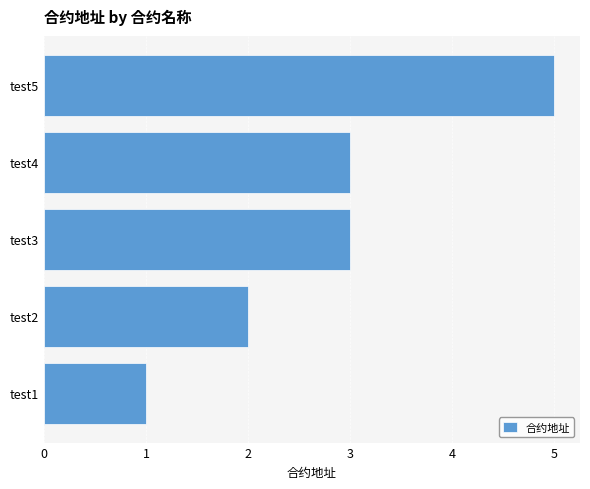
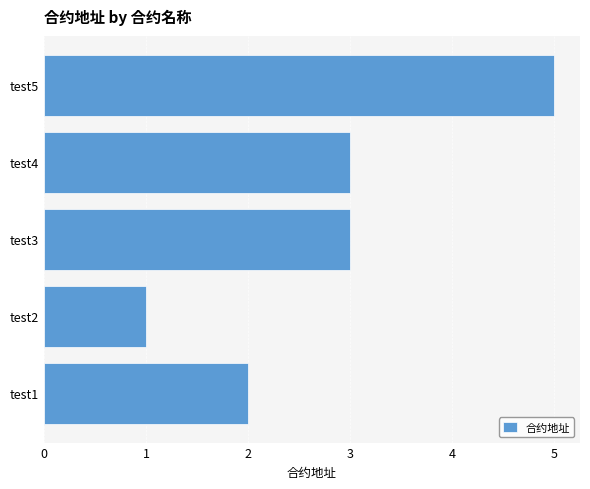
test2: 2 -> 1
test1: 1 -> 2
